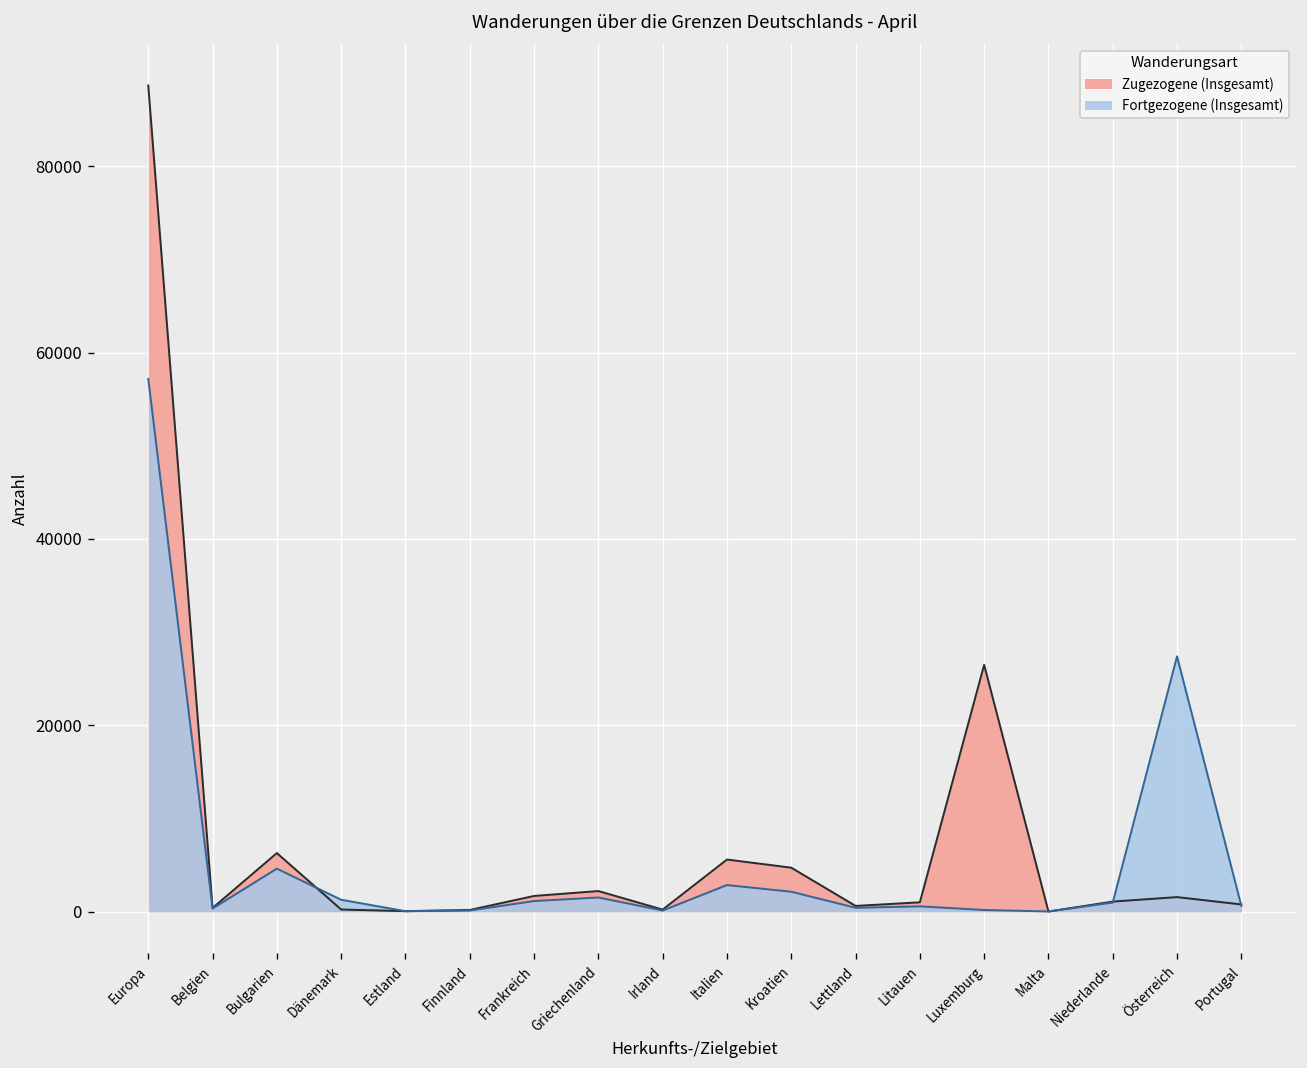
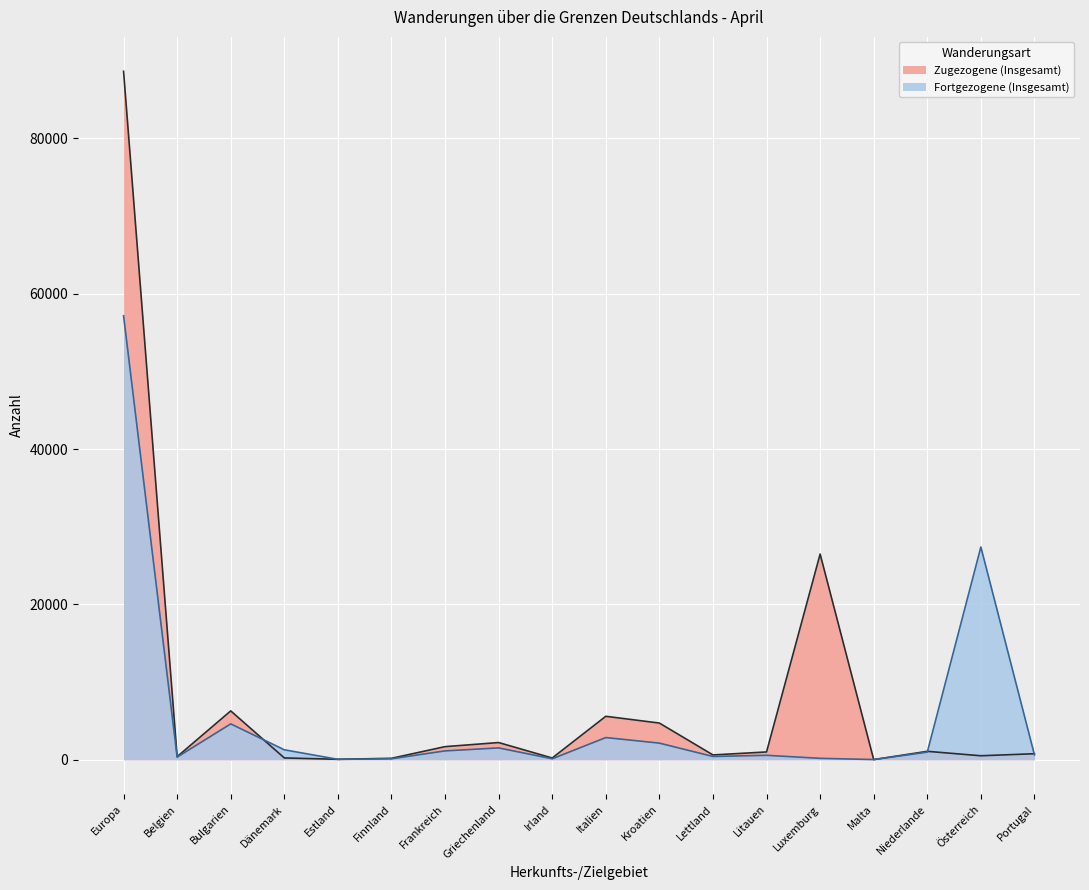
Zugezogene (Insgesamt), Österreich: 2000 -> 1000
